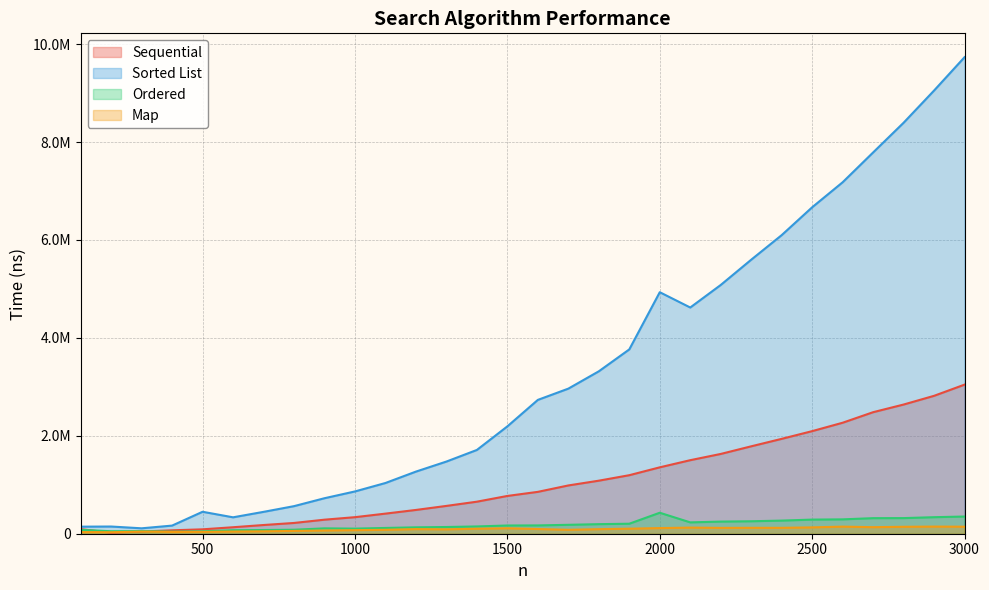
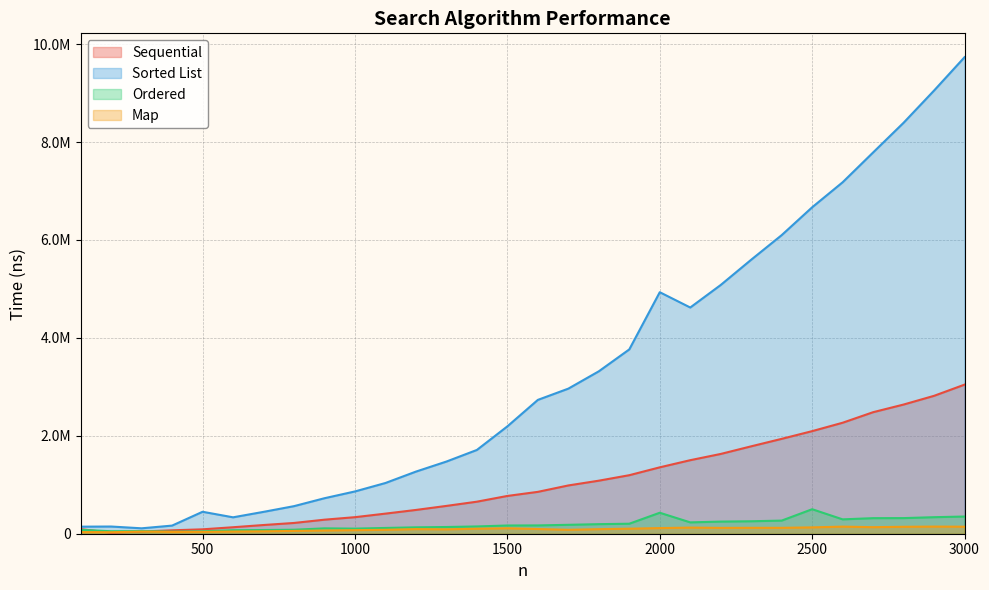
Ordered, 2500: 300000 -> 500000
